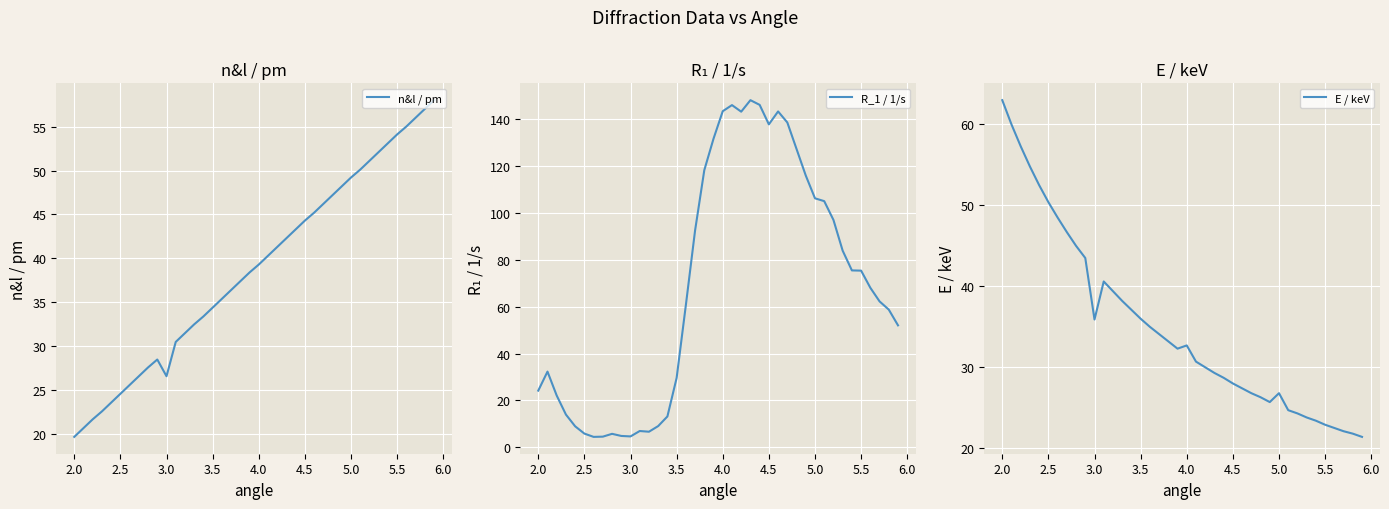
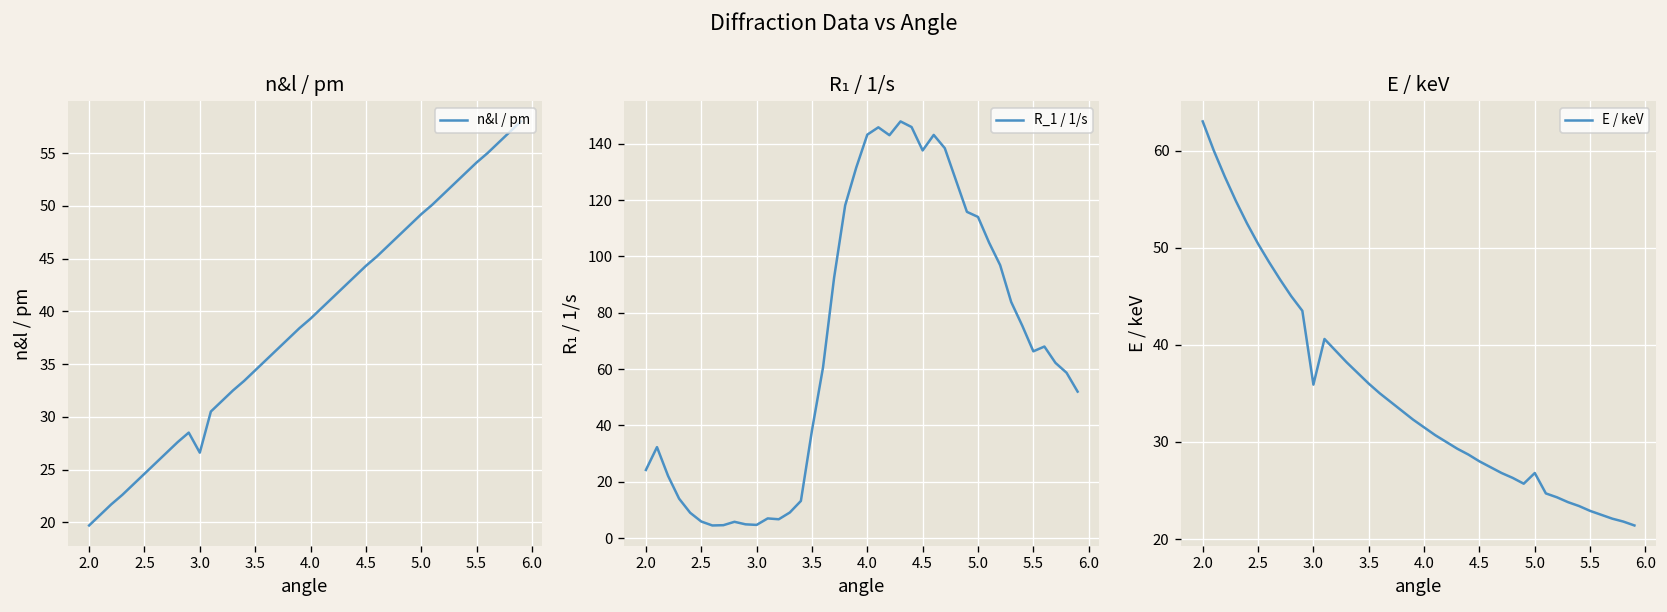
R₁ / 1/s, 3.5: 30 -> 38
R₁ / 1/s, 5.0: 106 -> 114
R₁ / 1/s, 5.5: 75 -> 66
E / keV, 4.0: 33 -> 32
